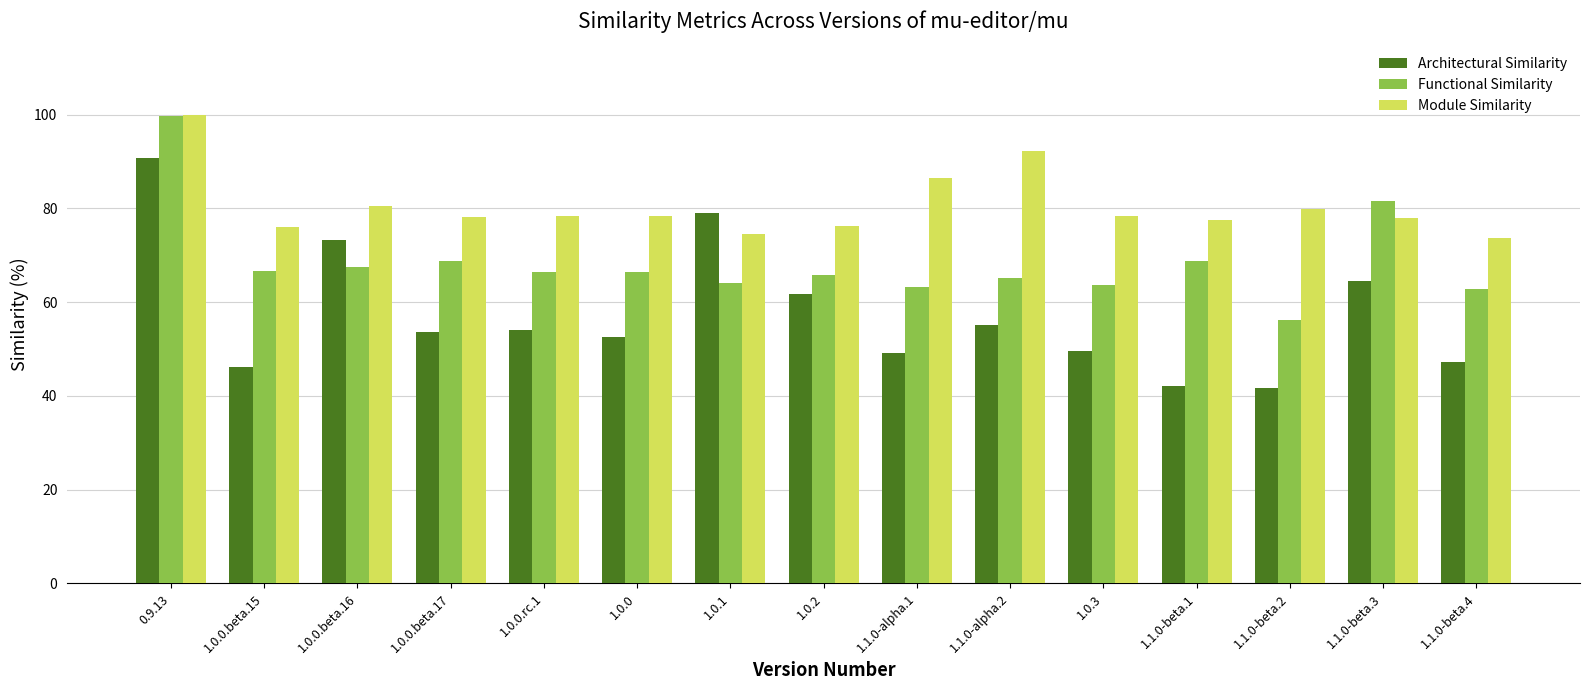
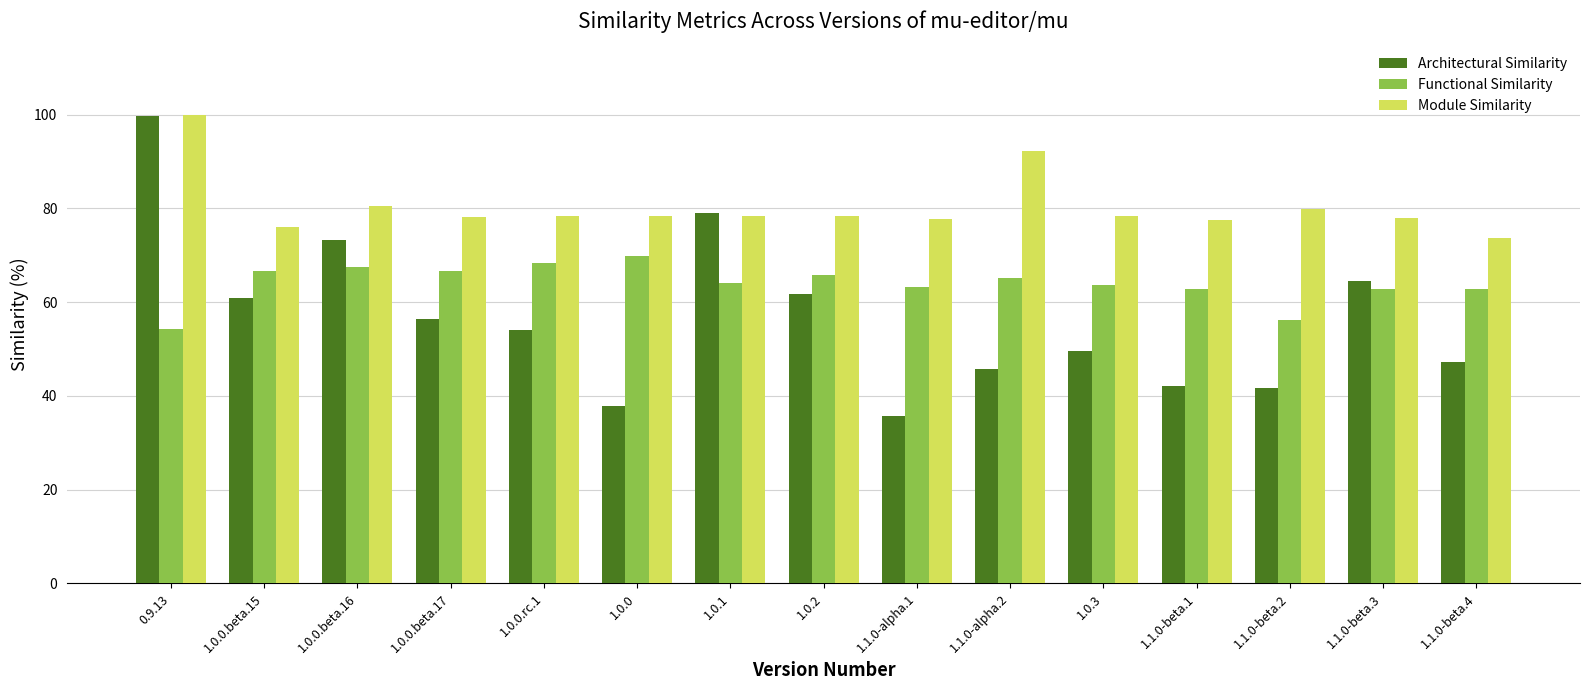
Architectural Similarity, 0.9.13: 91 -> 100
Functional Similarity, 0.9.13: 100 -> 54
Architectural Similarity, 1.0.0.beta.15: 46 -> 61
Architectural Similarity, 1.0.0.beta.17: 54 -> 56
Functional Similarity, 1.0.0.beta.17: 69 -> 67
Functional Similarity, 1.0.0.rc.1: 67 -> 68
Architectural Similarity, 1.0.0: 52 -> 38
Functional Similarity, 1.0.0: 66 -> 70
Module Similarity, 1.0.1: 75 -> 78
Module Similarity, 1.0.2: 76 -> 78
Architectural Similarity, 1.1.0-alpha.1: 49 -> 36
Module Similarity, 1.1.0-alpha.1: 87 -> 78
Architectural Similarity, 1.1.0-alpha.2: 55 -> 46
Functional Similarity, 1.1.0-beta.1: 69 -> 63
Functional Similarity, 1.1.0-beta.3: 82 -> 63
